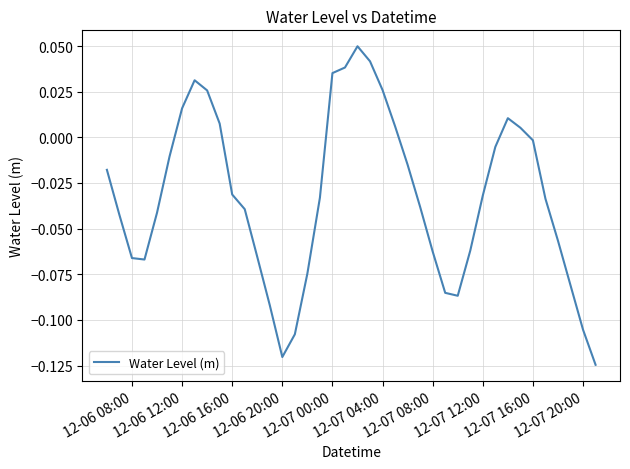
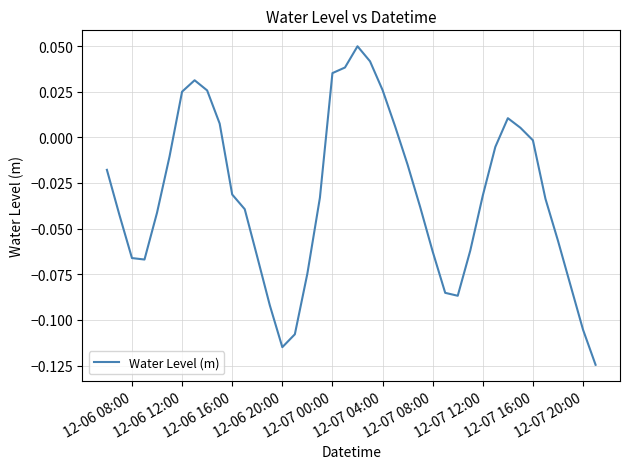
12-06 12:00: 0.016 -> 0.025
12-06 20:00: -0.120 -> -0.115
